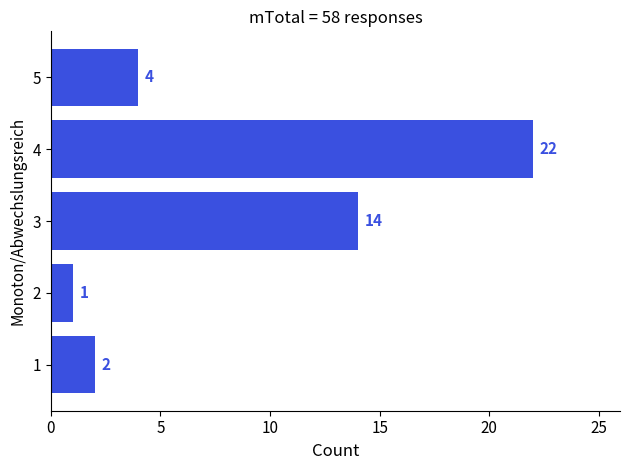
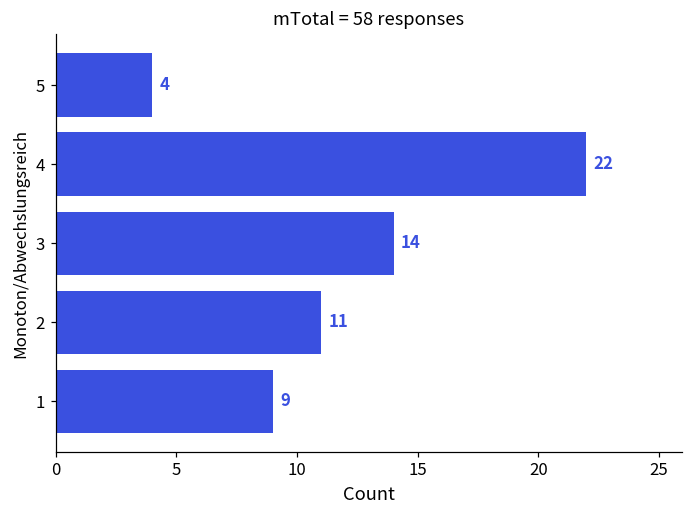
2: 1 -> 11
1: 2 -> 9
